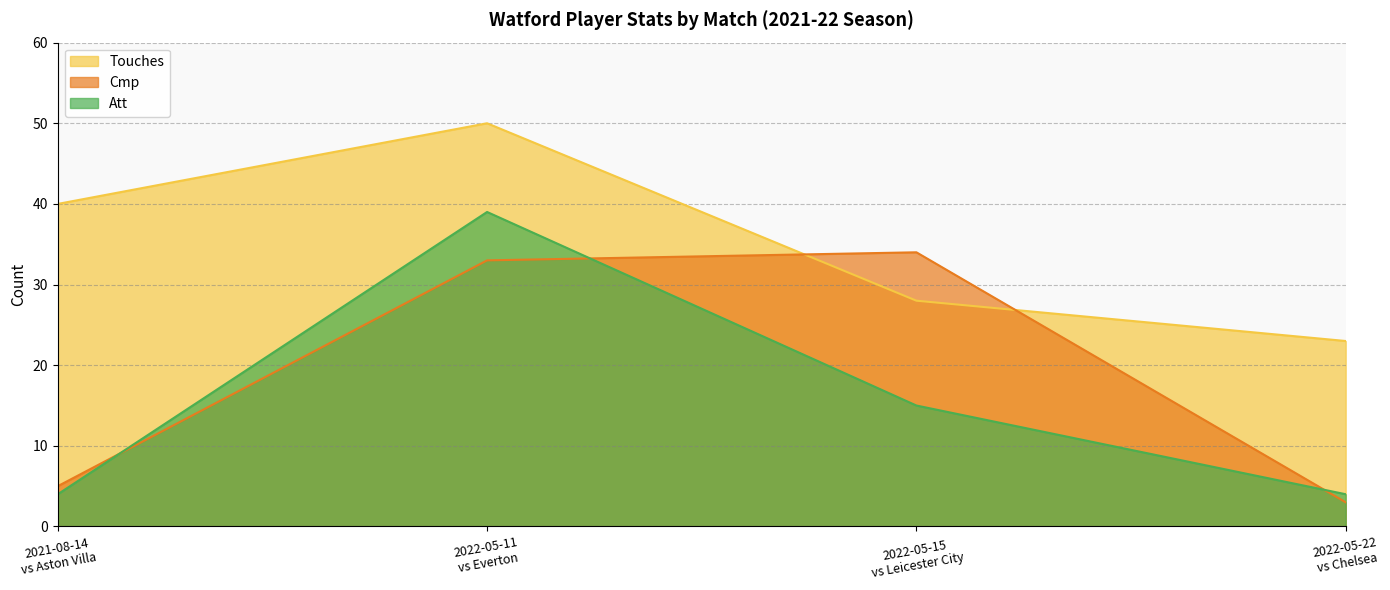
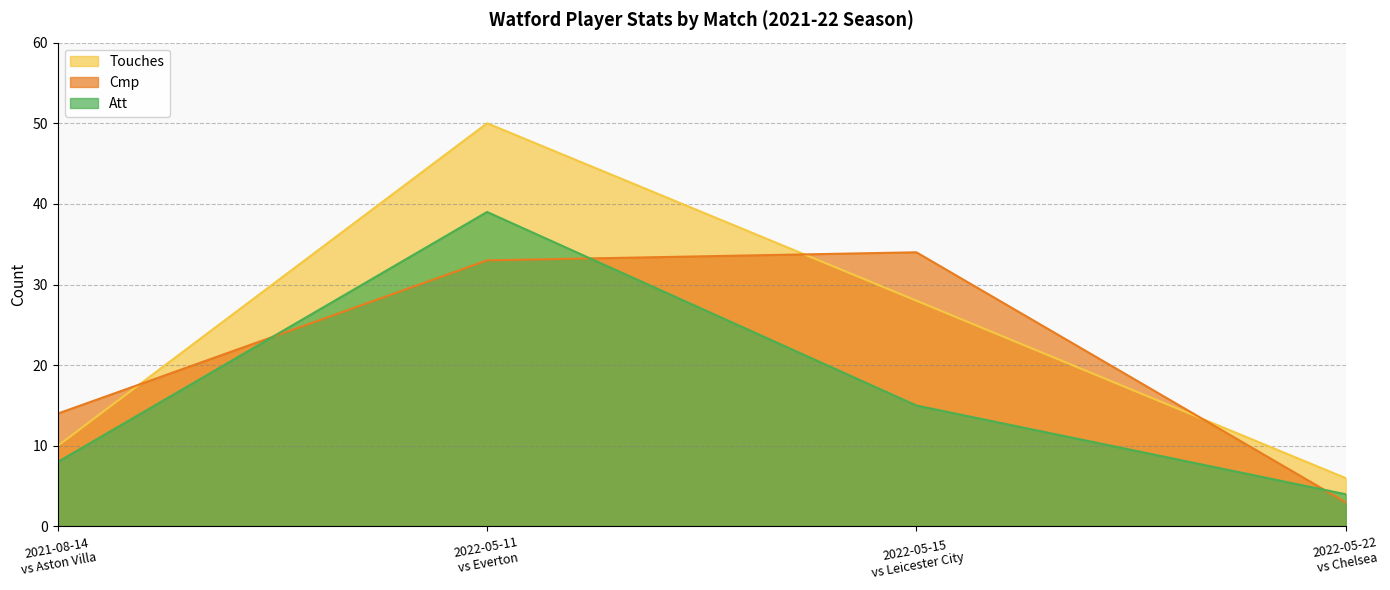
Touches, 2021-08-14 vs Aston Villa: 40 -> 10
Cmp, 2021-08-14 vs Aston Villa: 5 -> 14
Att, 2021-08-14 vs Aston Villa: 4 -> 8
Touches, 2022-05-22 vs Chelsea: 23 -> 6
